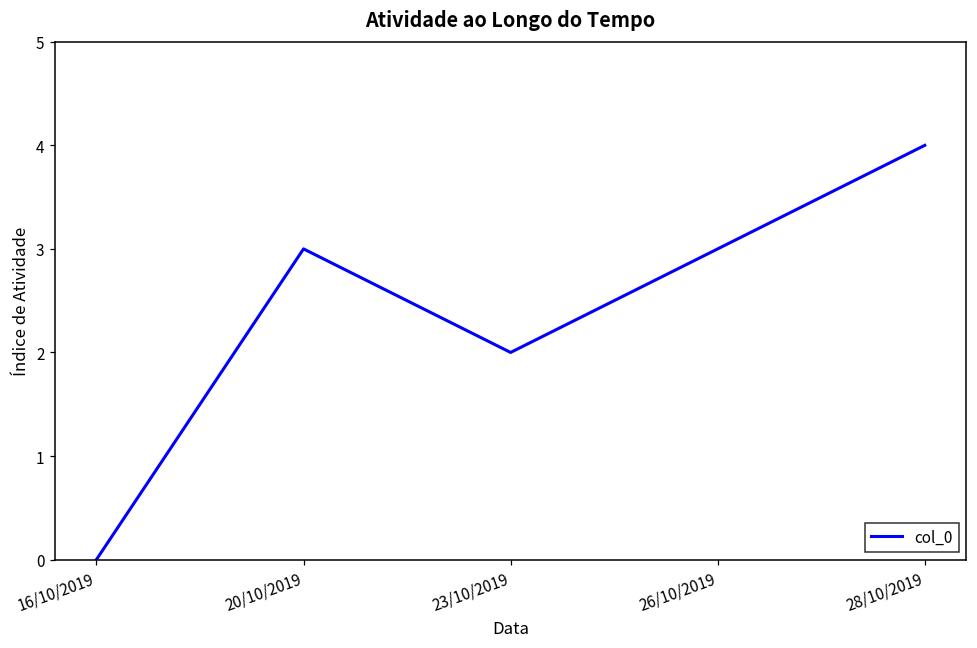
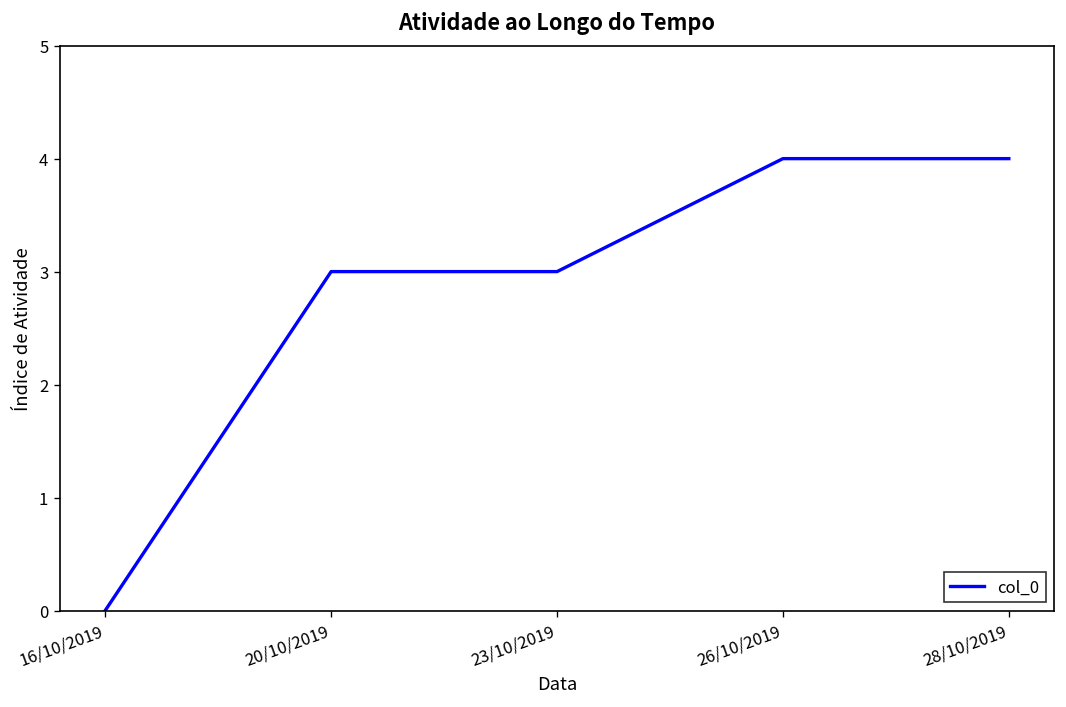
23/10/2019: 2 -> 3
26/10/2019: 3 -> 4
